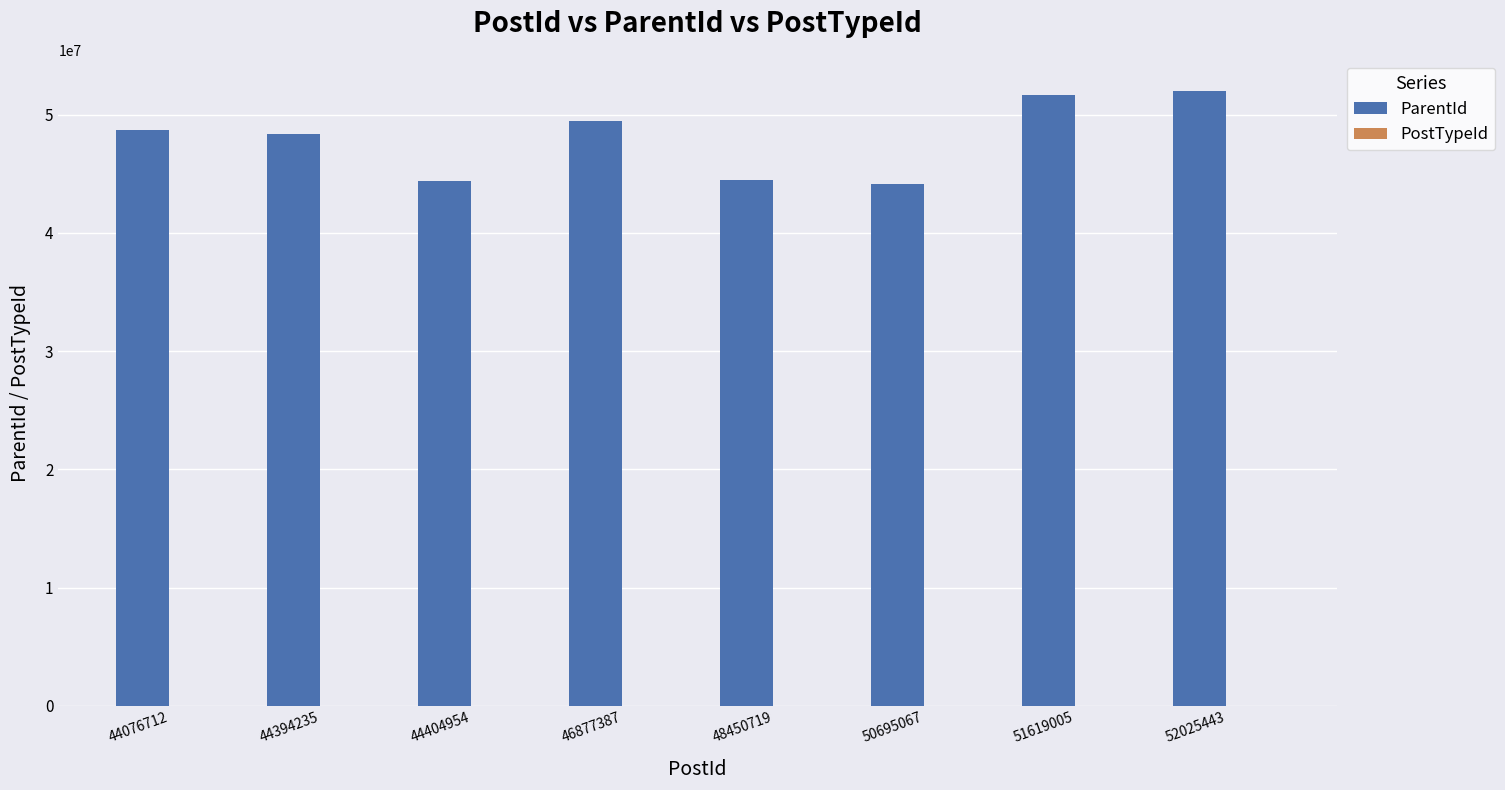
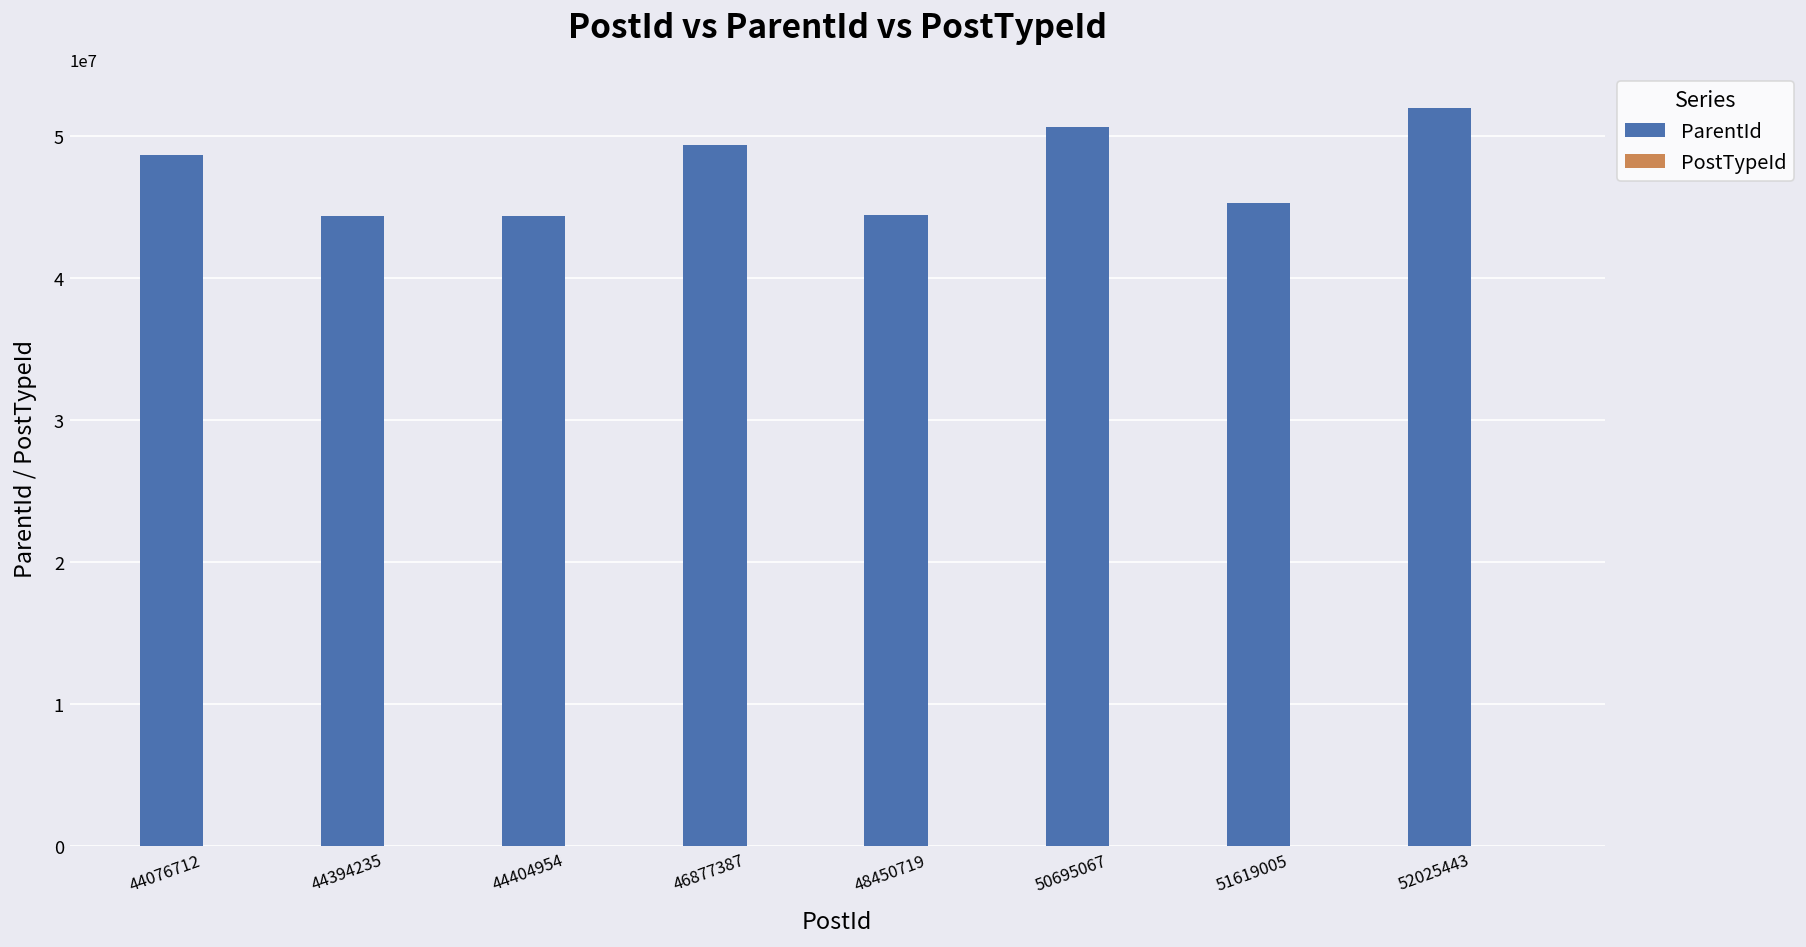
ParentId, 44394235: 48300000 -> 44400000
ParentId, 50695067: 44100000 -> 50700000
ParentId, 51619005: 51600000 -> 45300000
